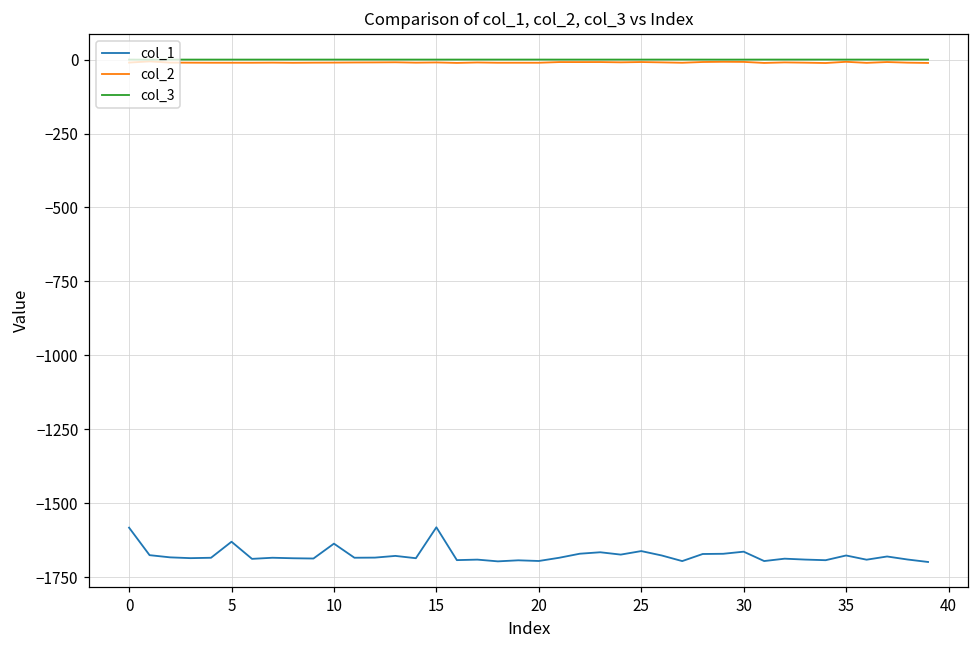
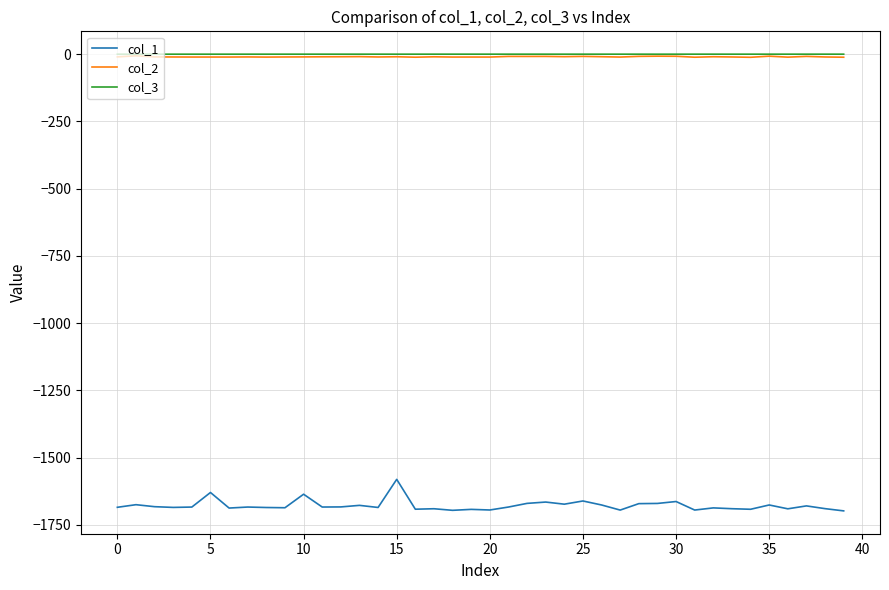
col_1, 0: -1580 -> -1690
